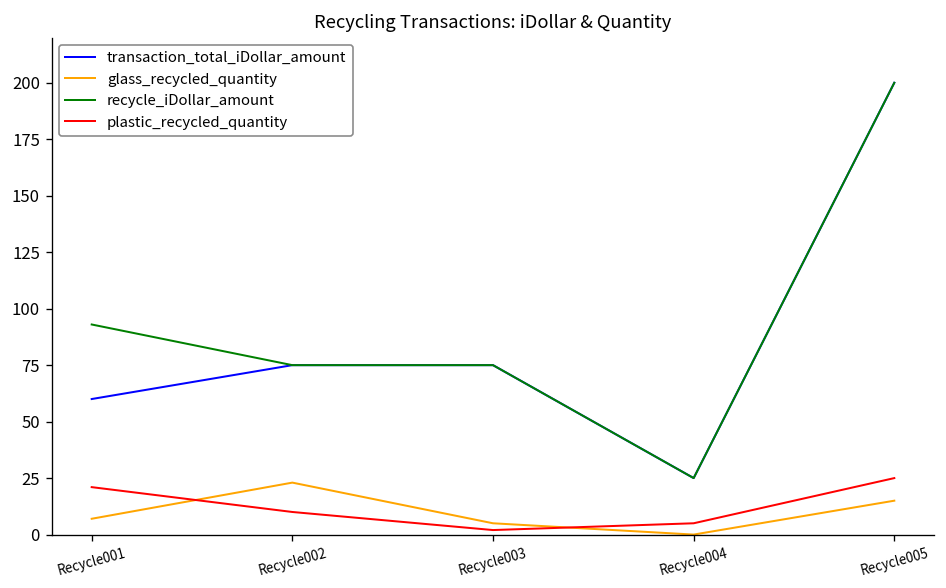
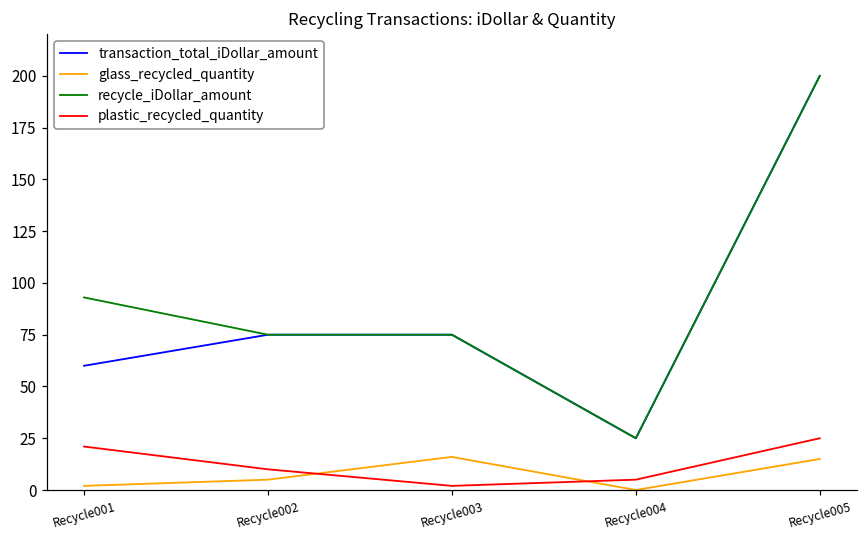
glass_recycled_quantity, Recycle001: 7 -> 2
glass_recycled_quantity, Recycle002: 23 -> 5
glass_recycled_quantity, Recycle003: 5 -> 16
